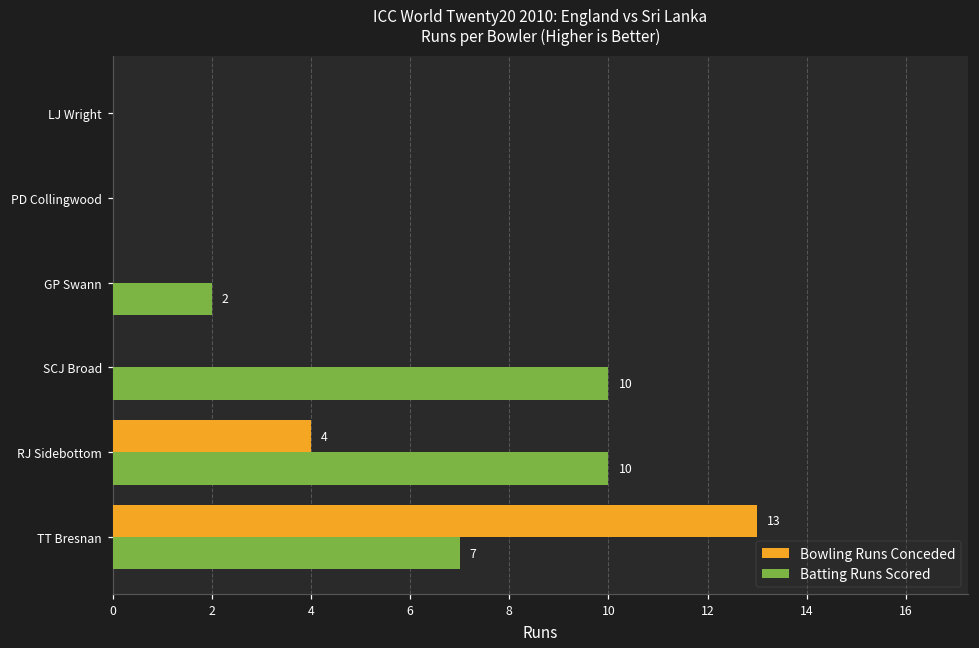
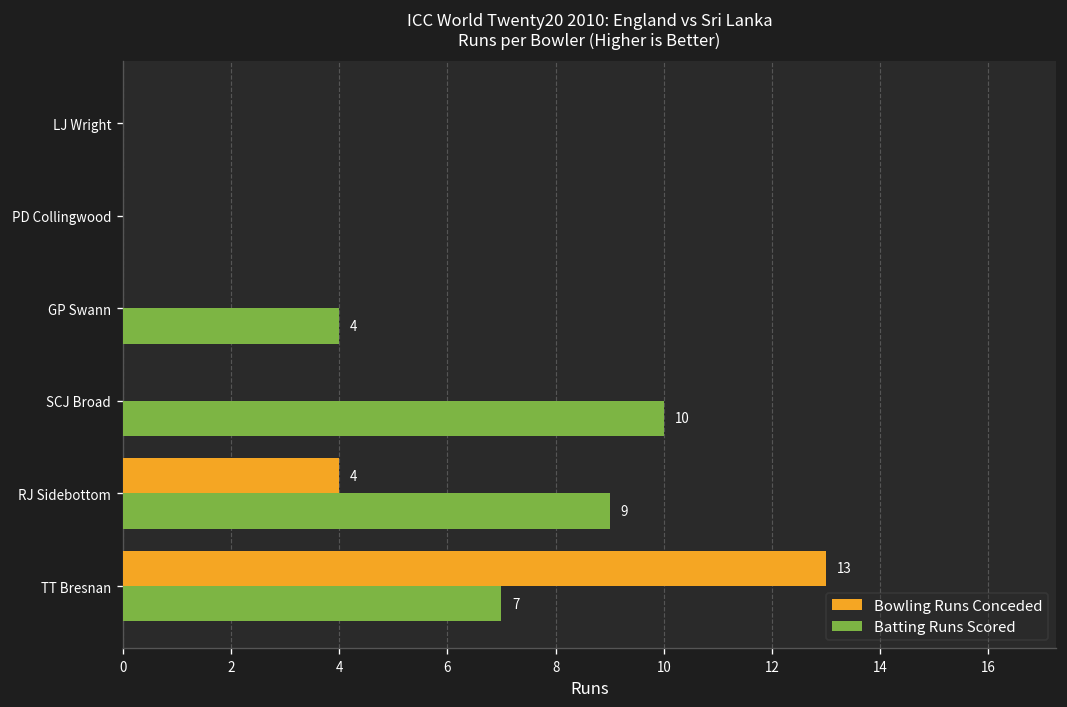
Batting Runs Scored, GP Swann: 2 -> 4
Batting Runs Scored, RJ Sidebottom: 10 -> 9
